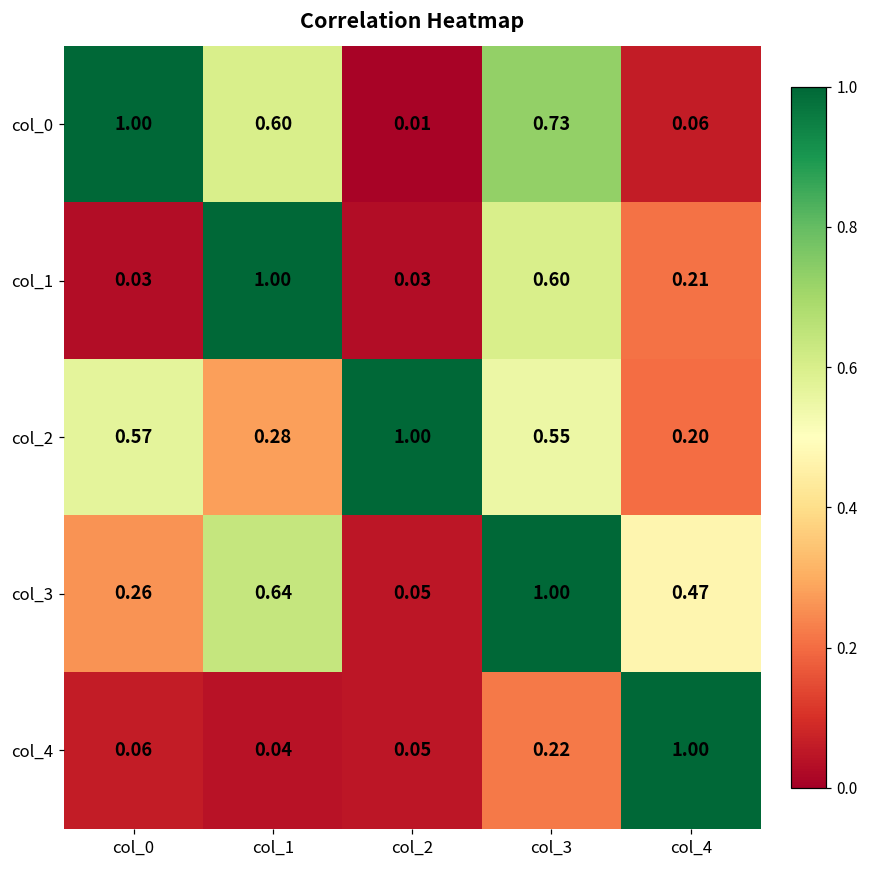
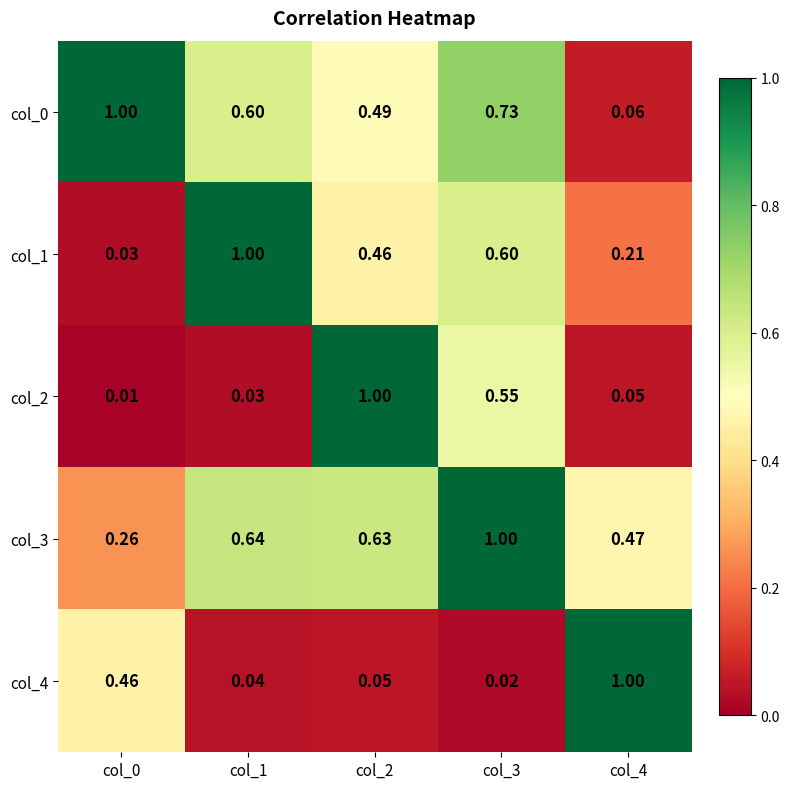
col_0, col_2: 0.01 -> 0.49
col_1, col_2: 0.03 -> 0.46
col_2, col_0: 0.57 -> 0.01
col_2, col_1: 0.28 -> 0.03
col_2, col_4: 0.20 -> 0.05
col_3, col_2: 0.05 -> 0.63
col_4, col_0: 0.06 -> 0.46
col_4, col_3: 0.22 -> 0.02
